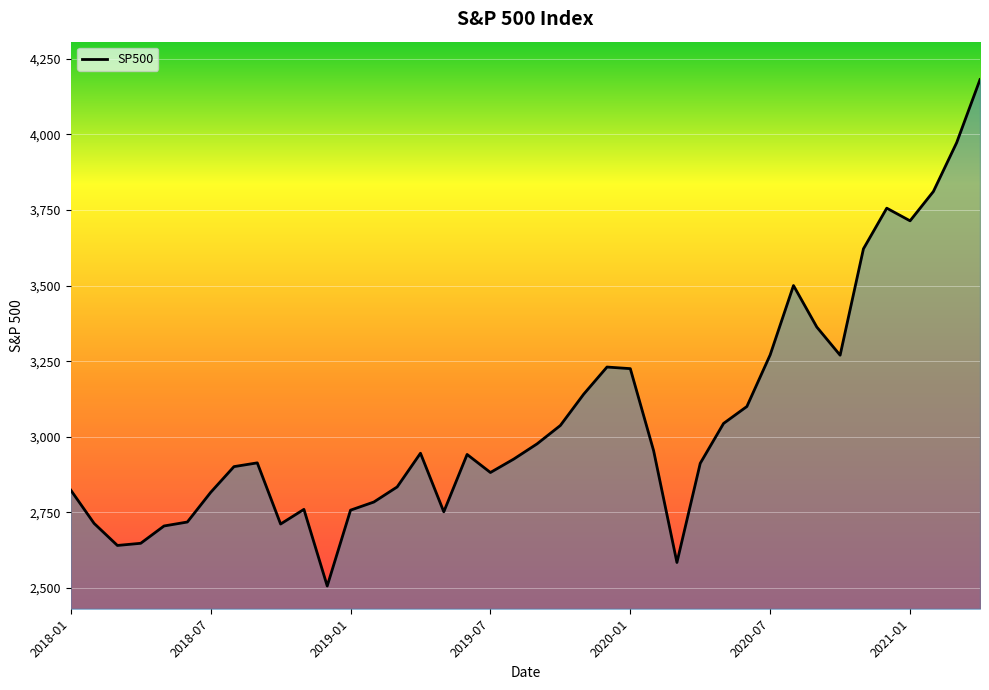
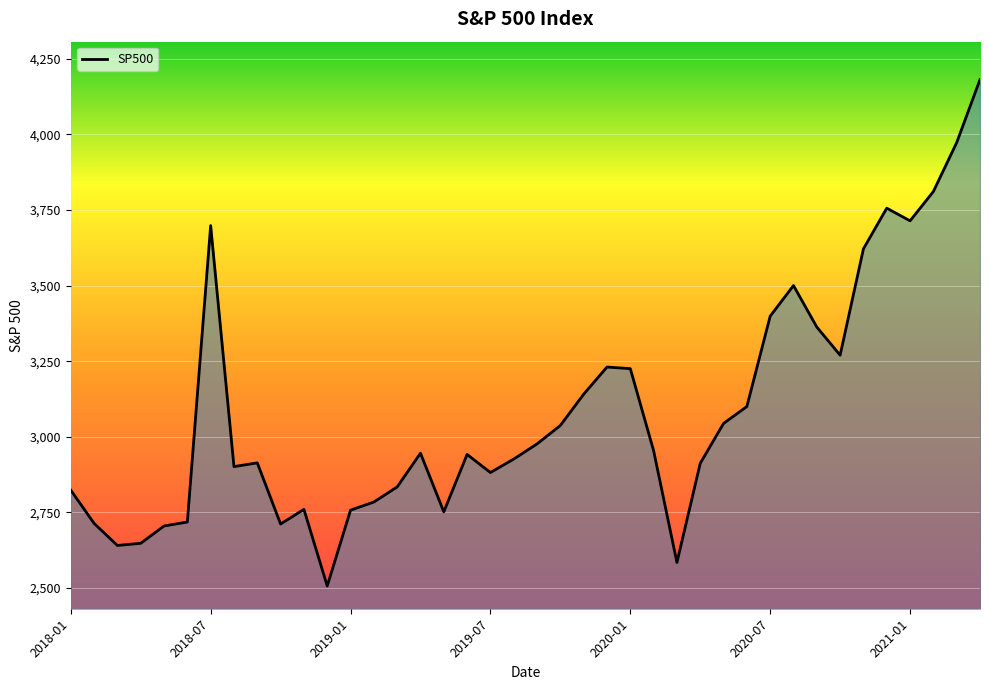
2018-07: 2,820 -> 3,700
2020-07: 3,270 -> 3,400
